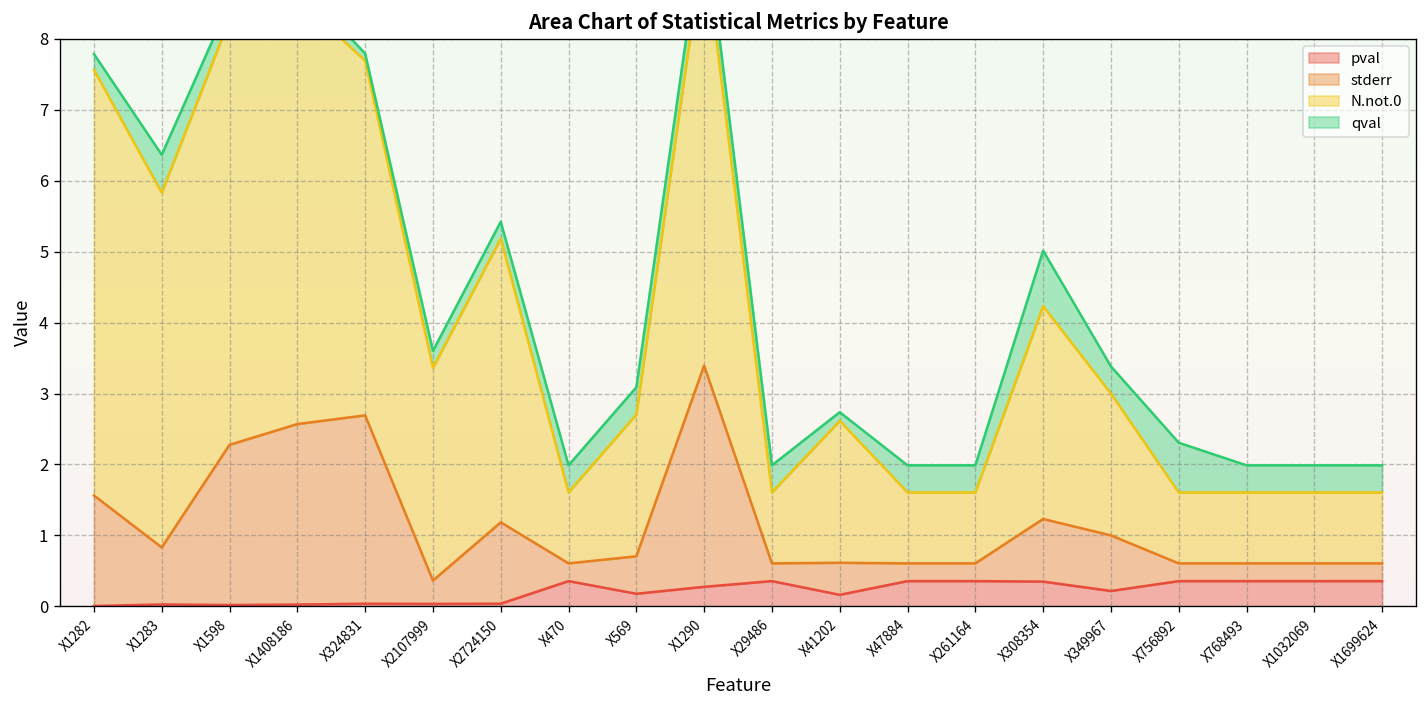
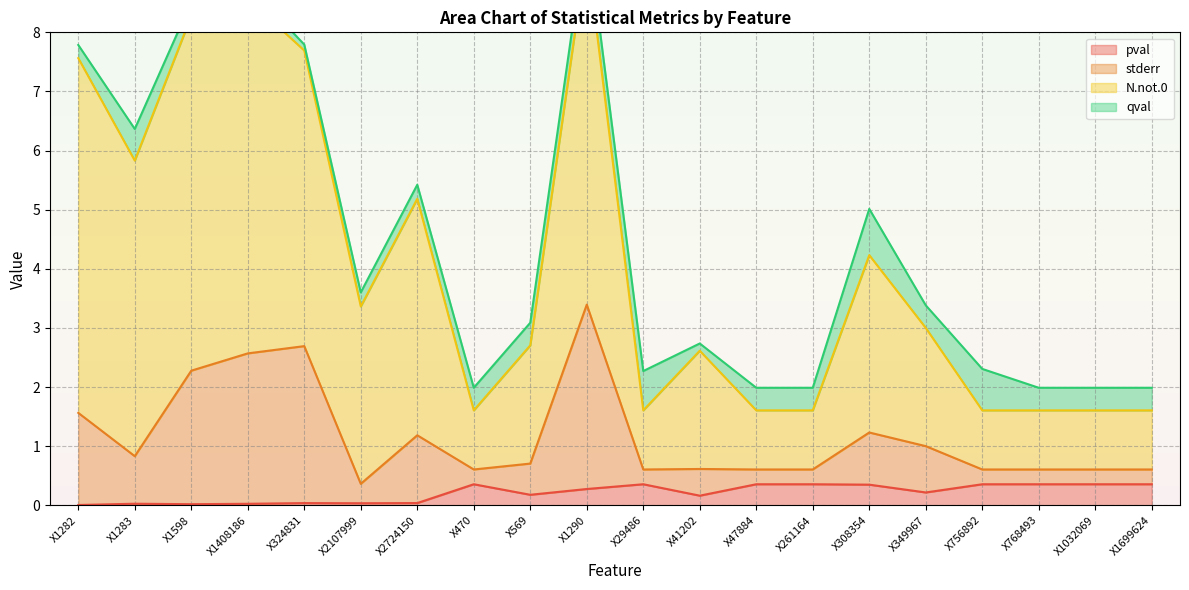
qval, X29486: 0.4 -> 0.7
